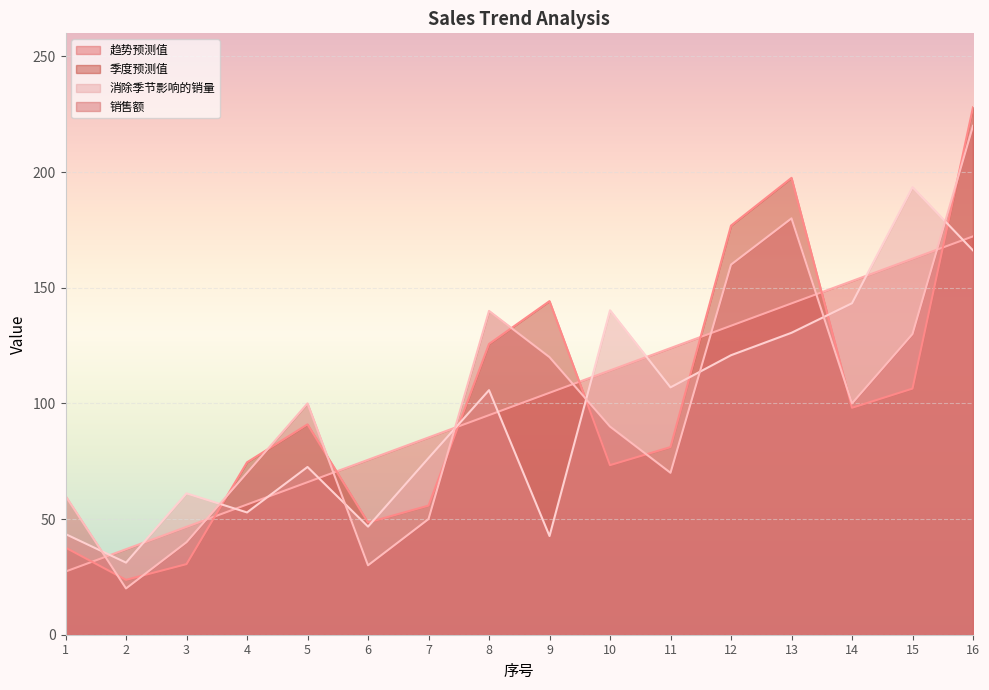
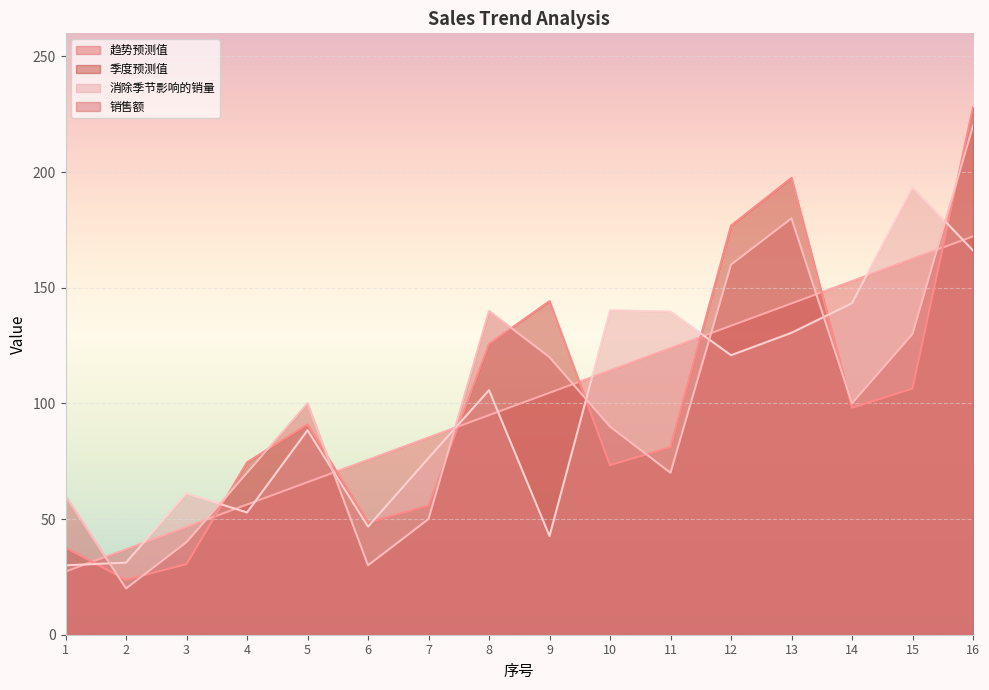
消除季节影响的销量, 1: 44 -> 30
消除季节影响的销量, 5: 73 -> 88
消除季节影响的销量, 11: 107 -> 140
